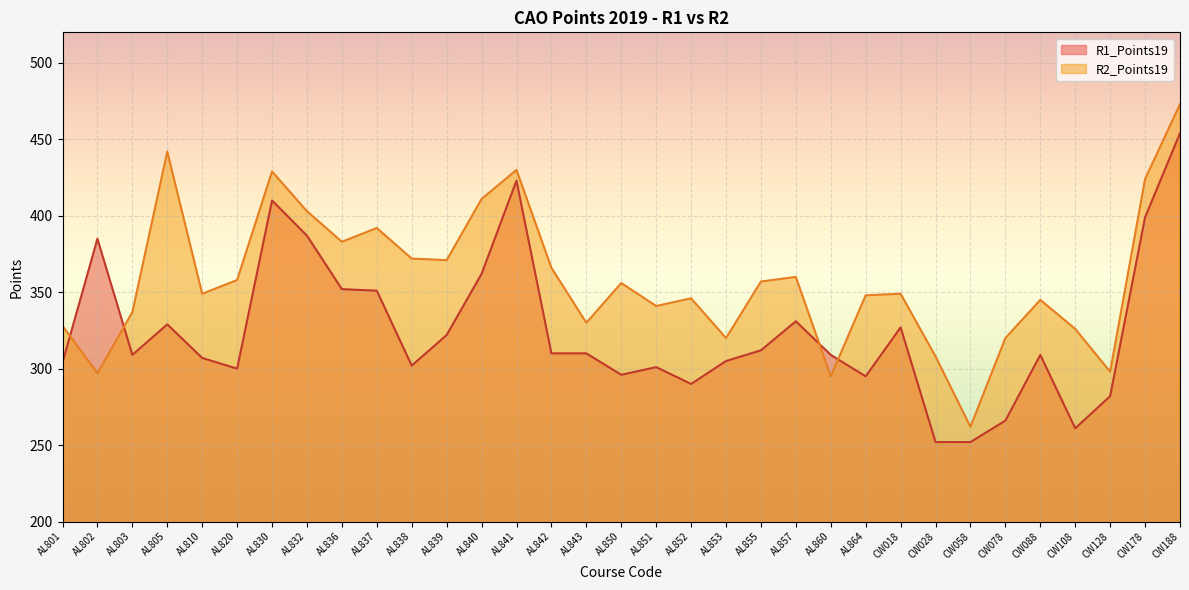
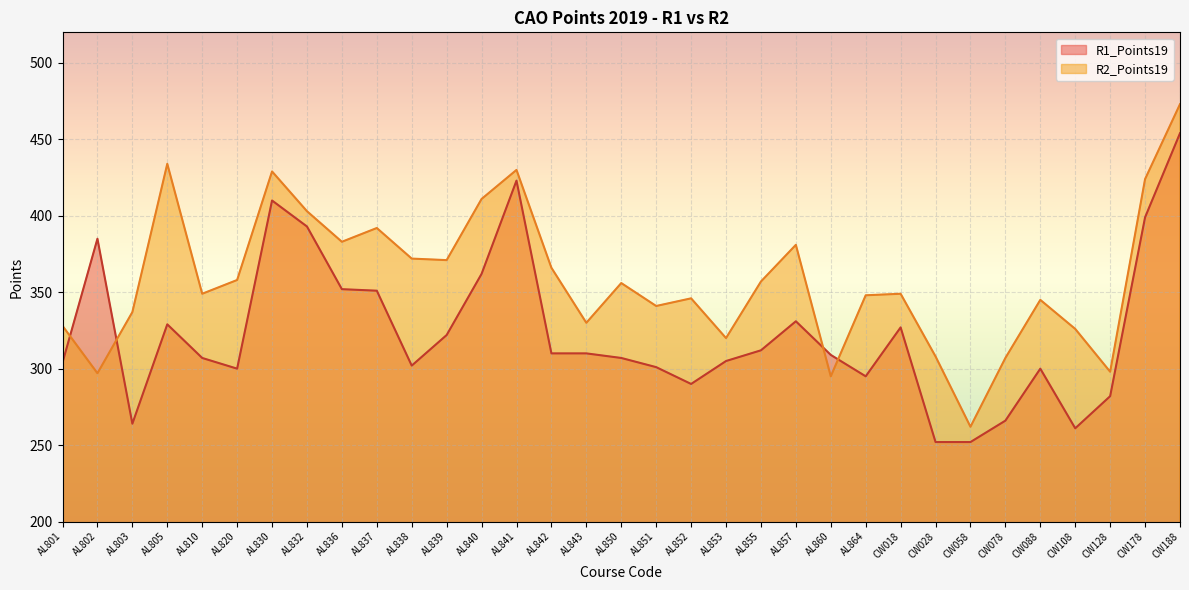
R1_Points19, AL803: 309 -> 264
R2_Points19, AL805: 442 -> 434
R1_Points19, AL832: 387 -> 393
R1_Points19, AL850: 296 -> 307
R2_Points19, AL857: 360 -> 381
R2_Points19, CW078: 320 -> 307
R1_Points19, CW088: 309 -> 300
